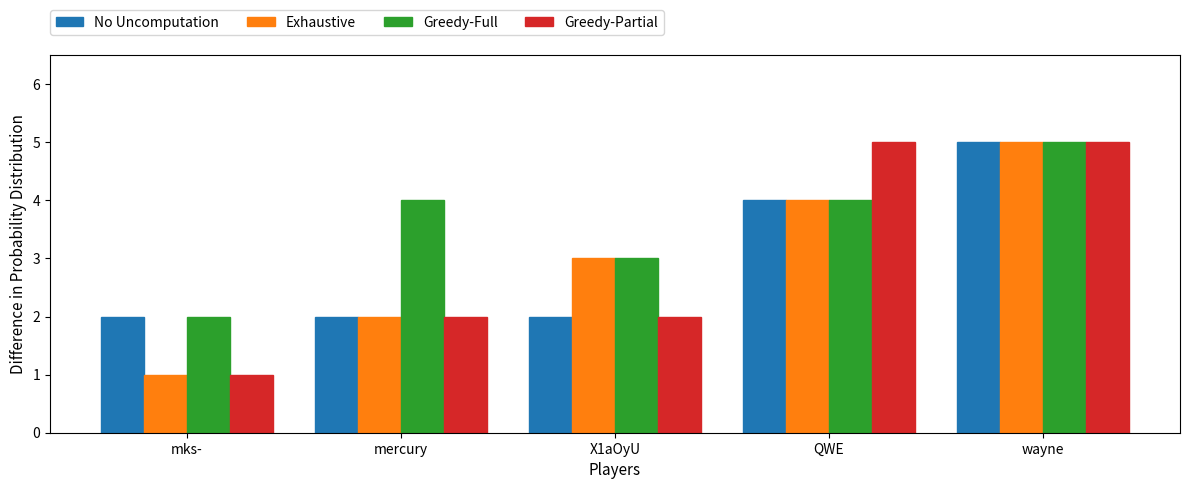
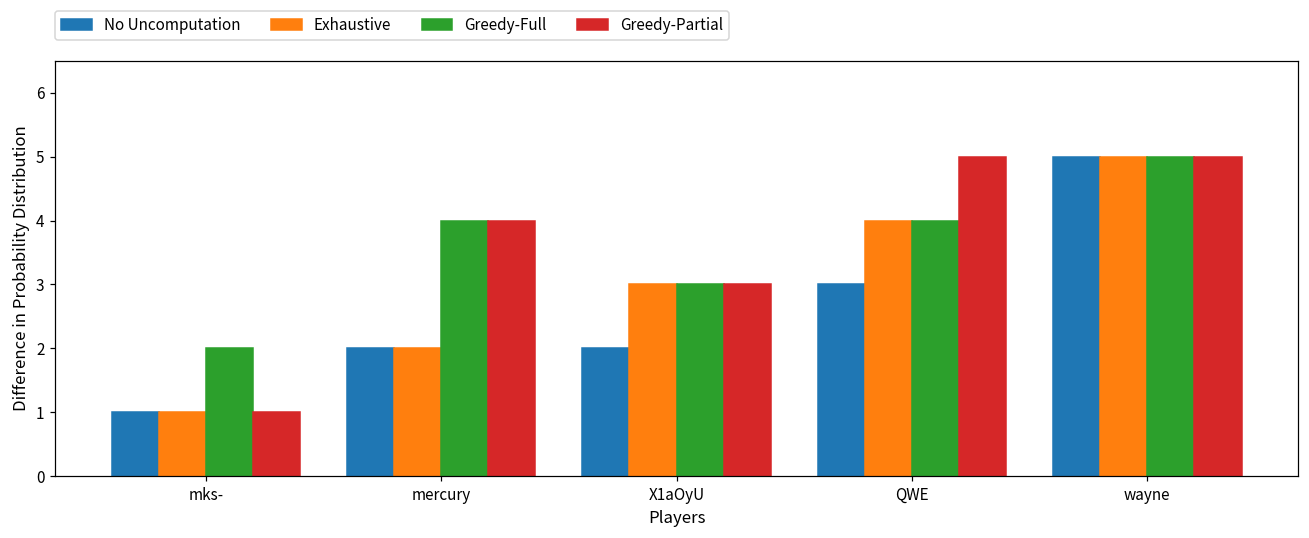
No Uncomputation, mks-: 2 -> 1
Greedy-Partial, mercury: 2 -> 4
Greedy-Partial, X1aOyU: 2 -> 3
No Uncomputation, QWE: 4 -> 3
